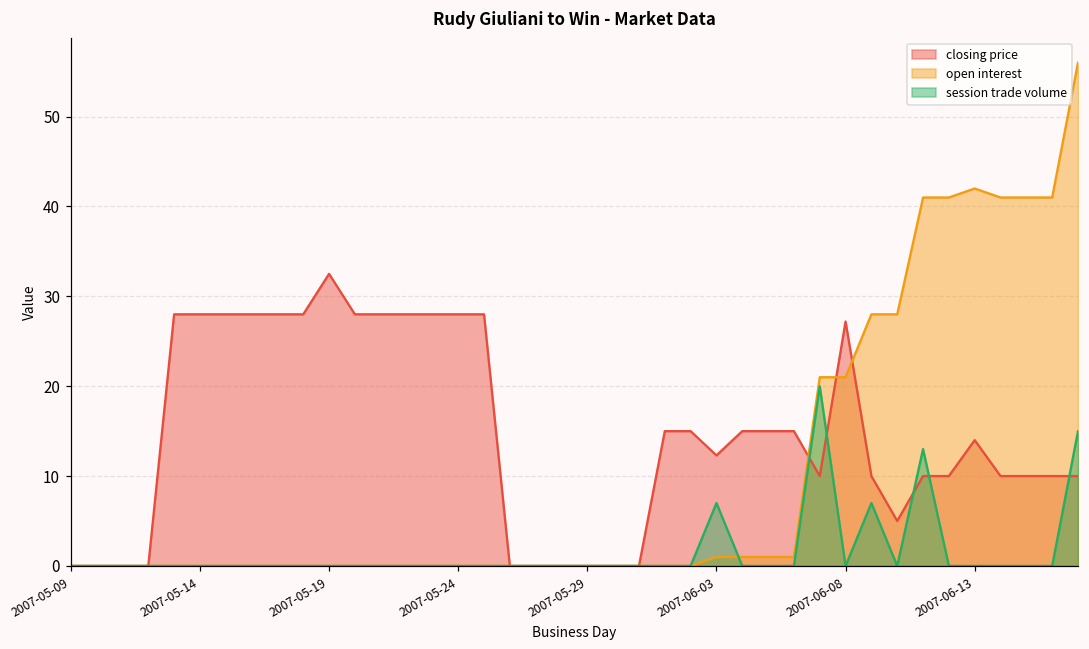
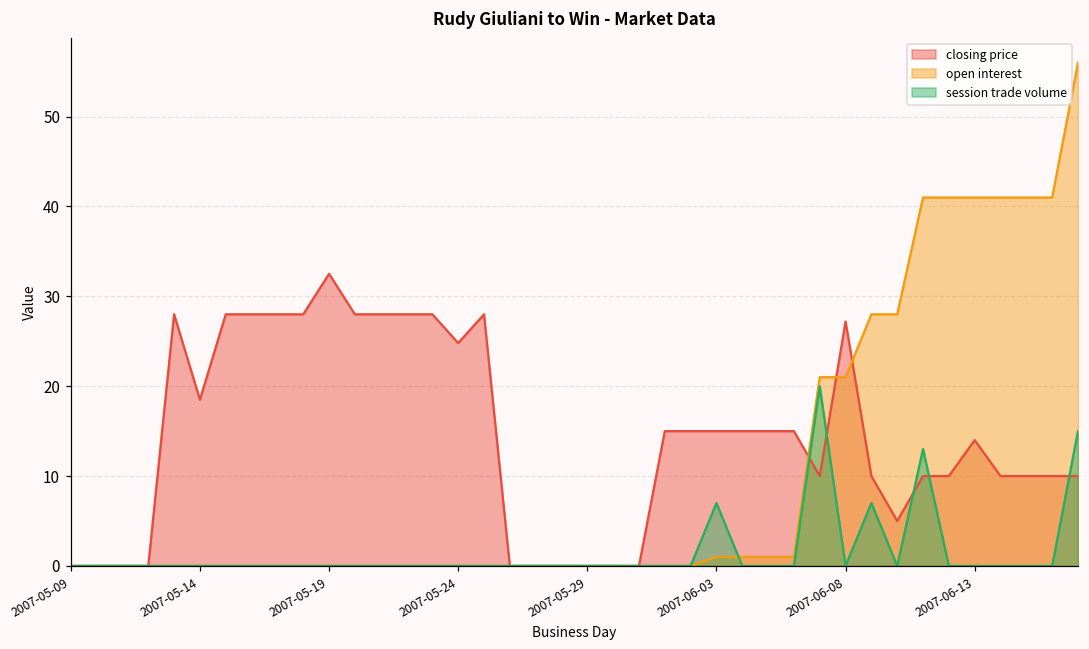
closing price, 2007-05-14: 28 -> 19
closing price, 2007-05-24: 28 -> 25
closing price, 2007-06-03: 12 -> 15
open interest, 2007-06-13: 42 -> 41
